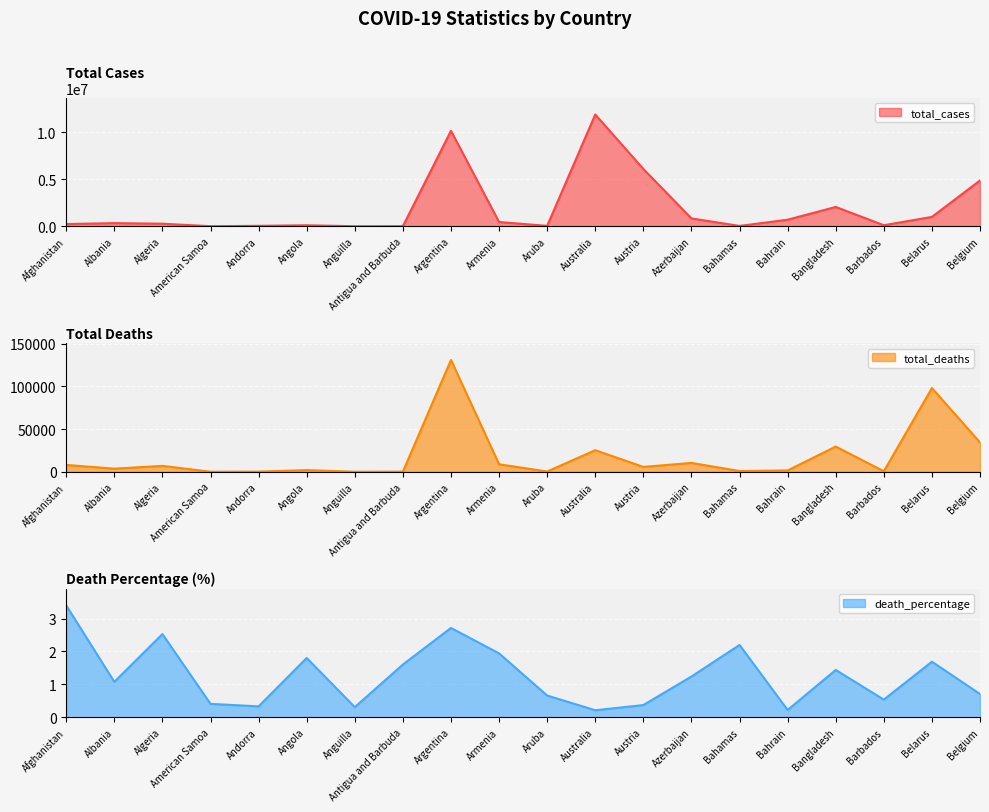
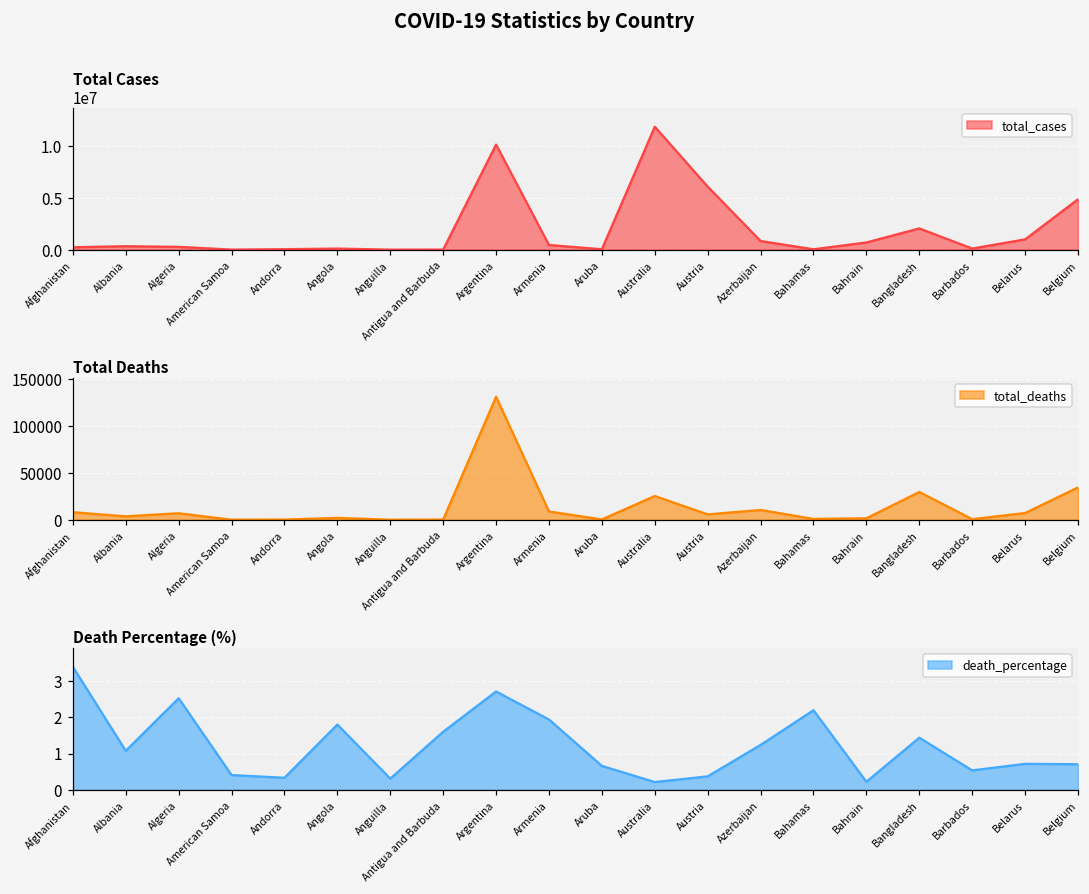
Total Deaths, Belarus: 100000 -> 10000
Death Percentage (%), Belarus: 1.7 -> 0.7
